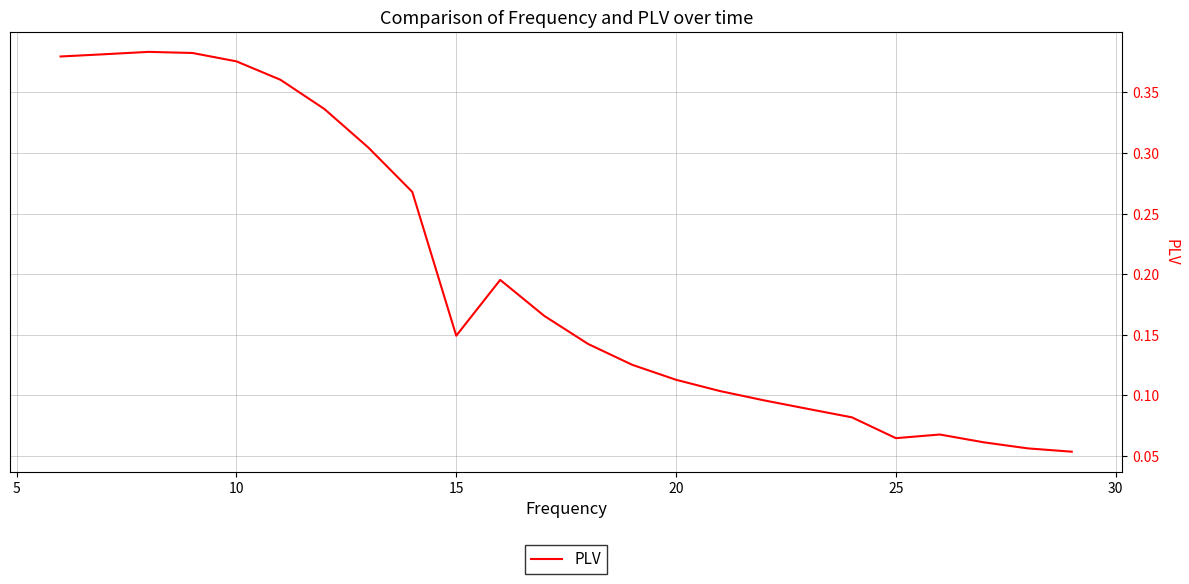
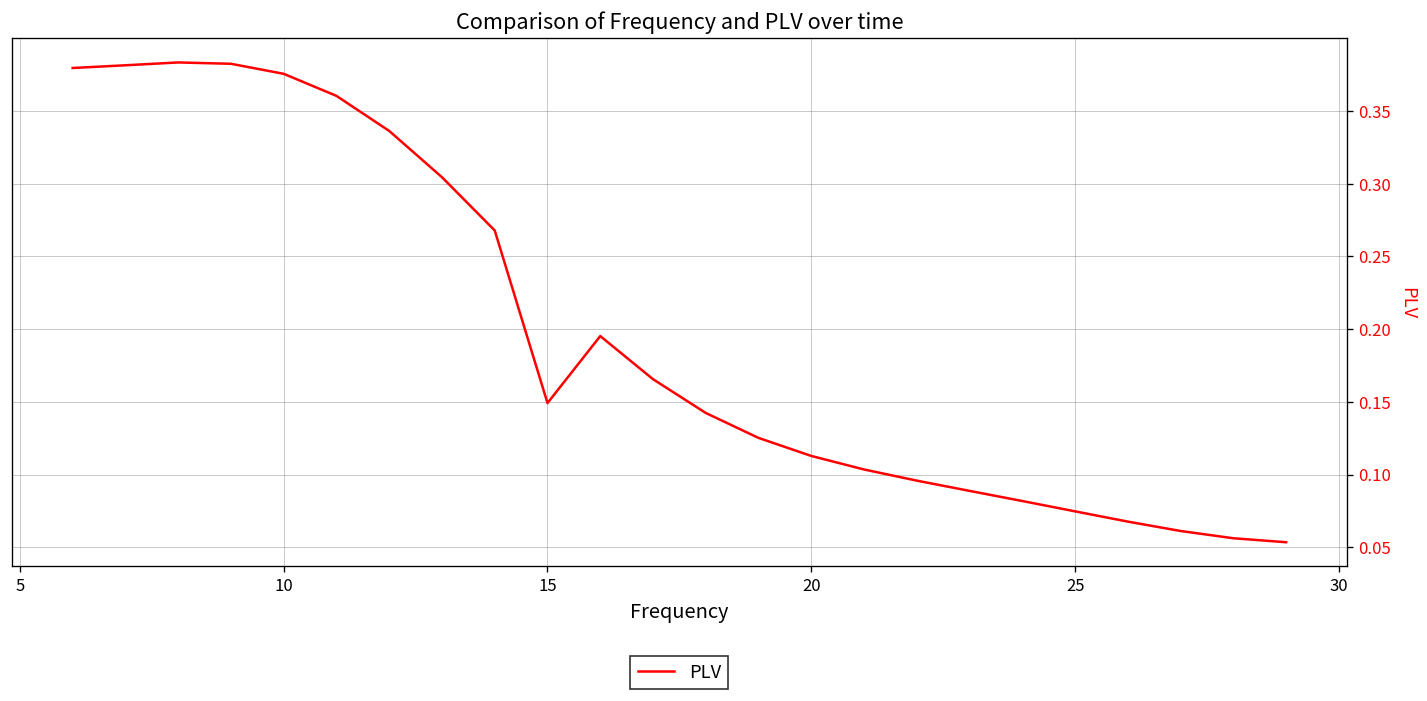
25: 0.065 -> 0.075
